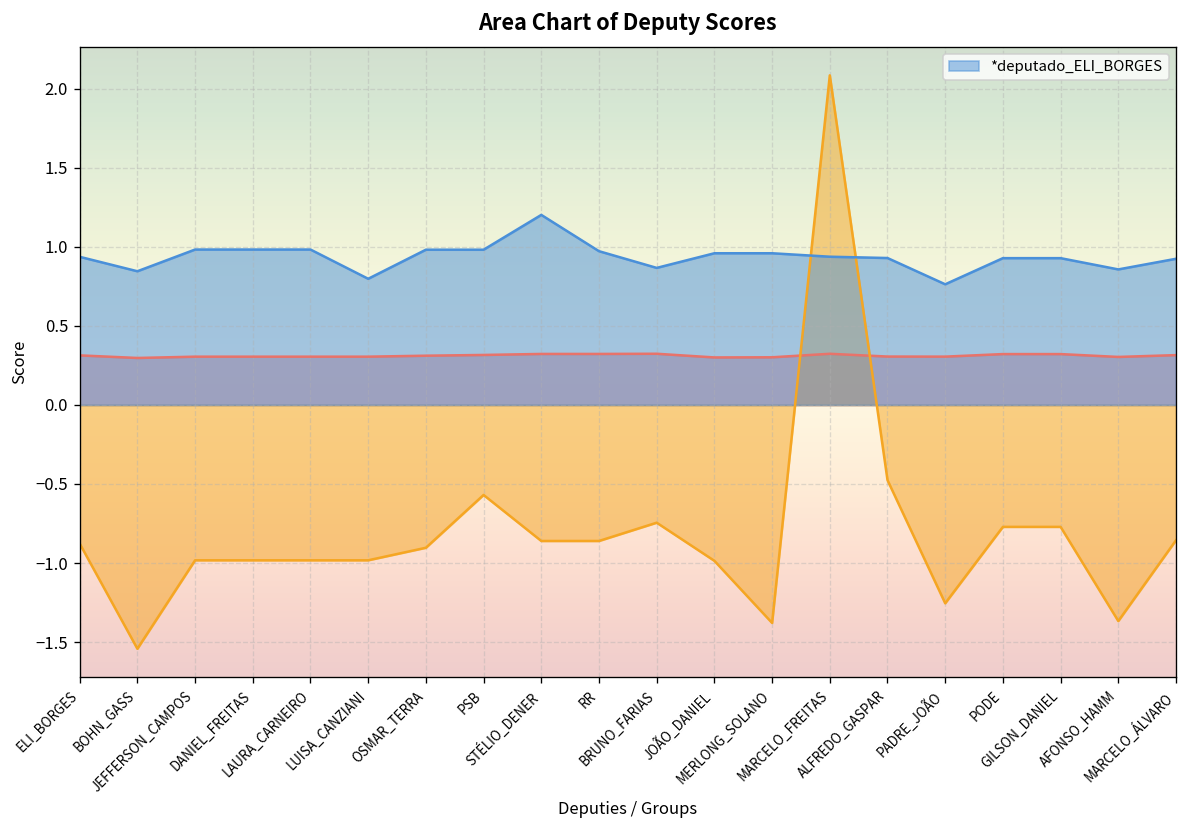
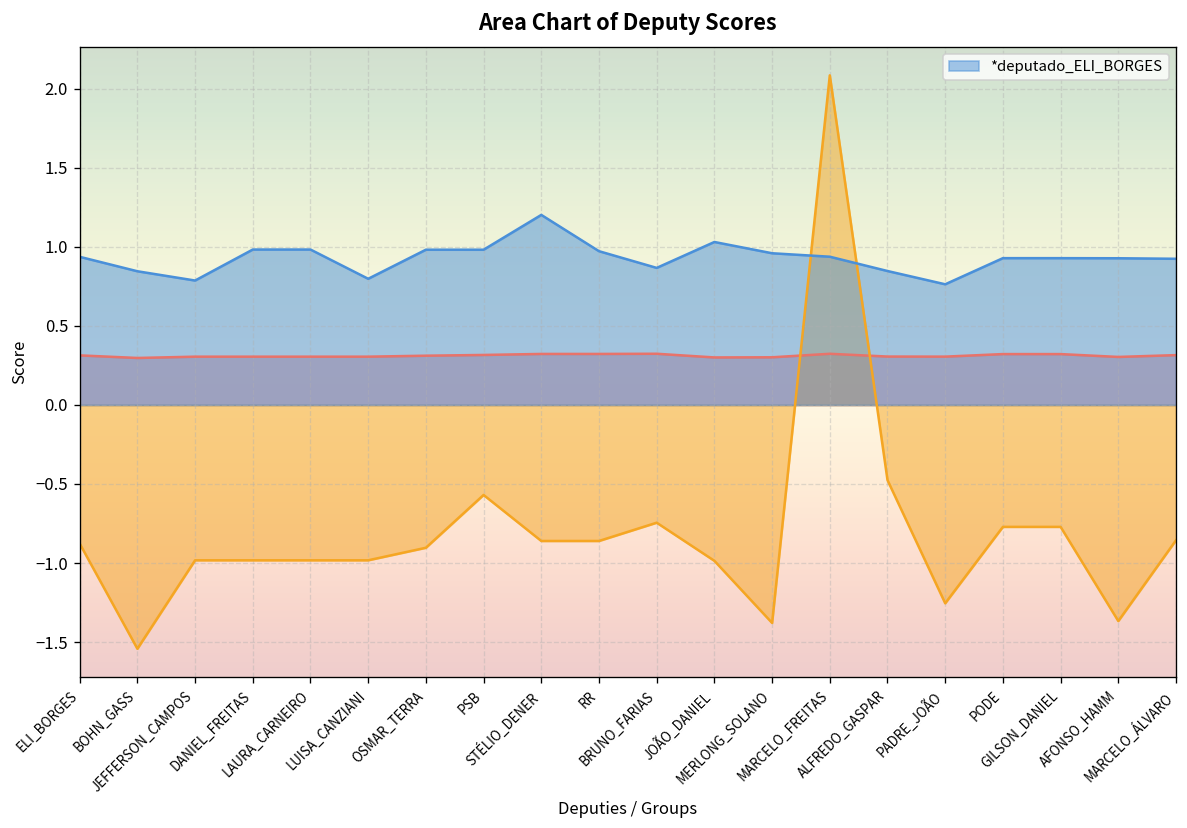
*deputado_ELI_BORGES, JEFFERSON_CAMPOS: 0.98 -> 0.79
*deputado_ELI_BORGES, JOÃO_DANIEL: 0.96 -> 1.03
*deputado_ELI_BORGES, ALFREDO_GASPAR: 0.93 -> 0.85
*deputado_ELI_BORGES, AFONSO_HAMM: 0.86 -> 0.93
